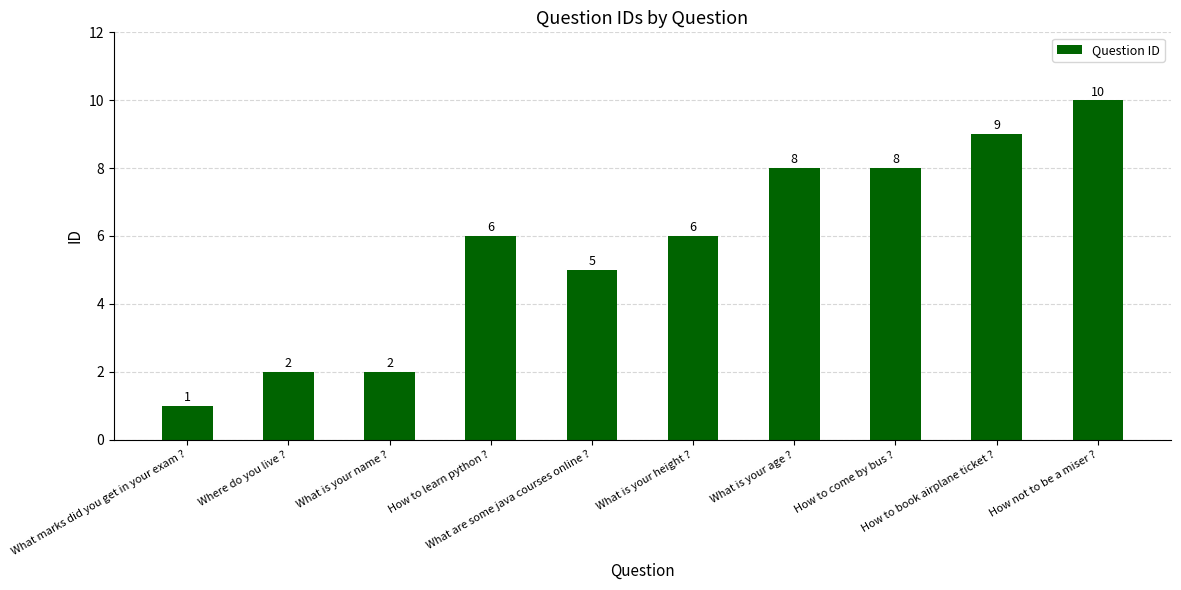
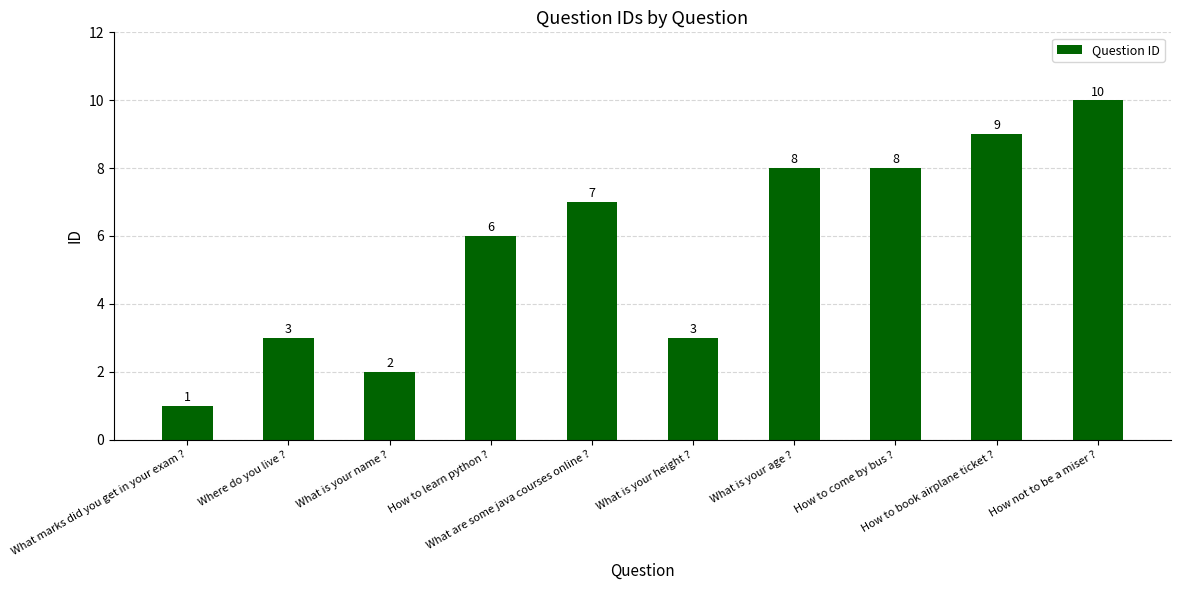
Where do you live ?: 2 -> 3
What are some java courses online ?: 5 -> 7
What is your height ?: 6 -> 3
